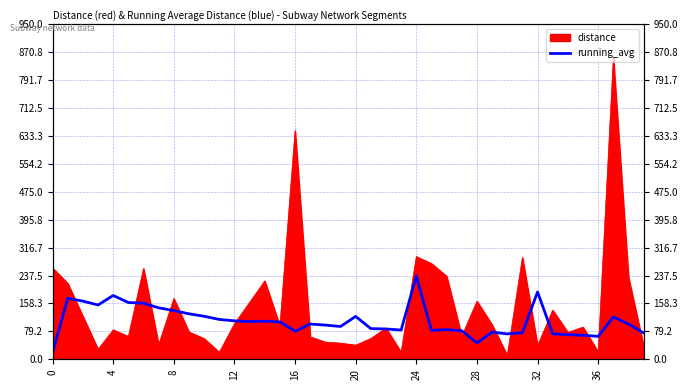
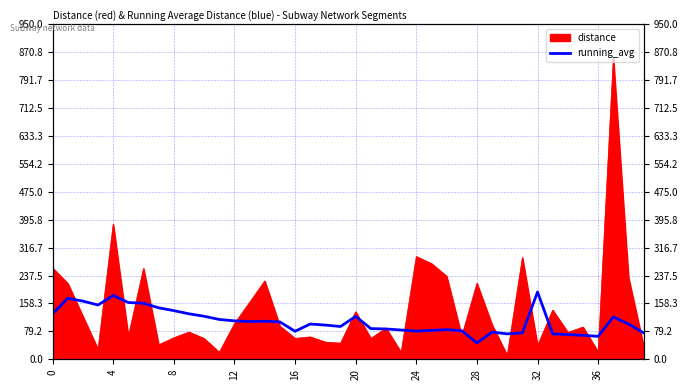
running_avg, 0: 20 -> 130
distance, 4: 80 -> 380
distance, 8: 170 -> 60
distance, 16: 650 -> 60
distance, 20: 40 -> 130
running_avg, 24: 240 -> 80
distance, 28: 160 -> 220
